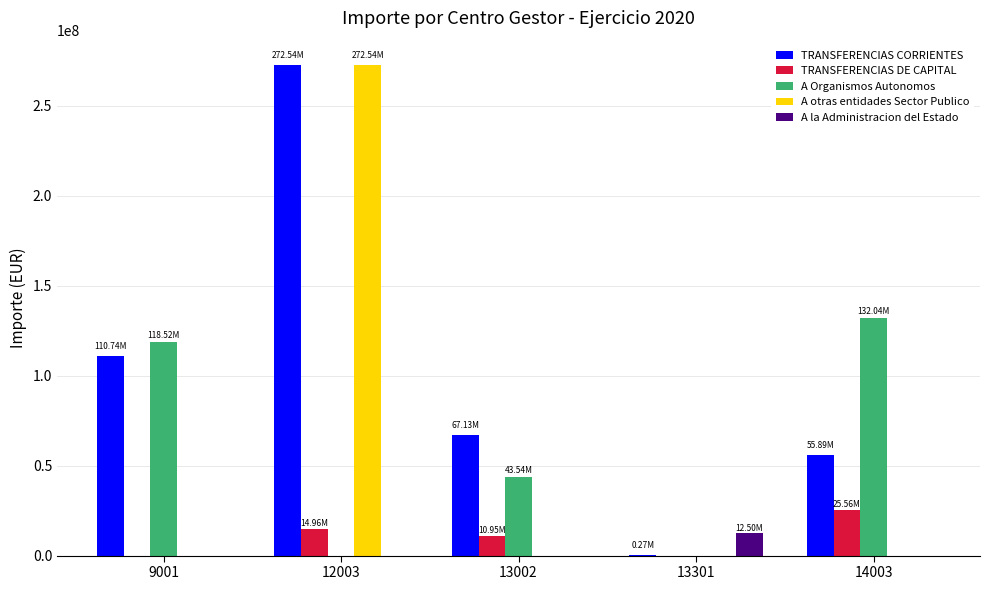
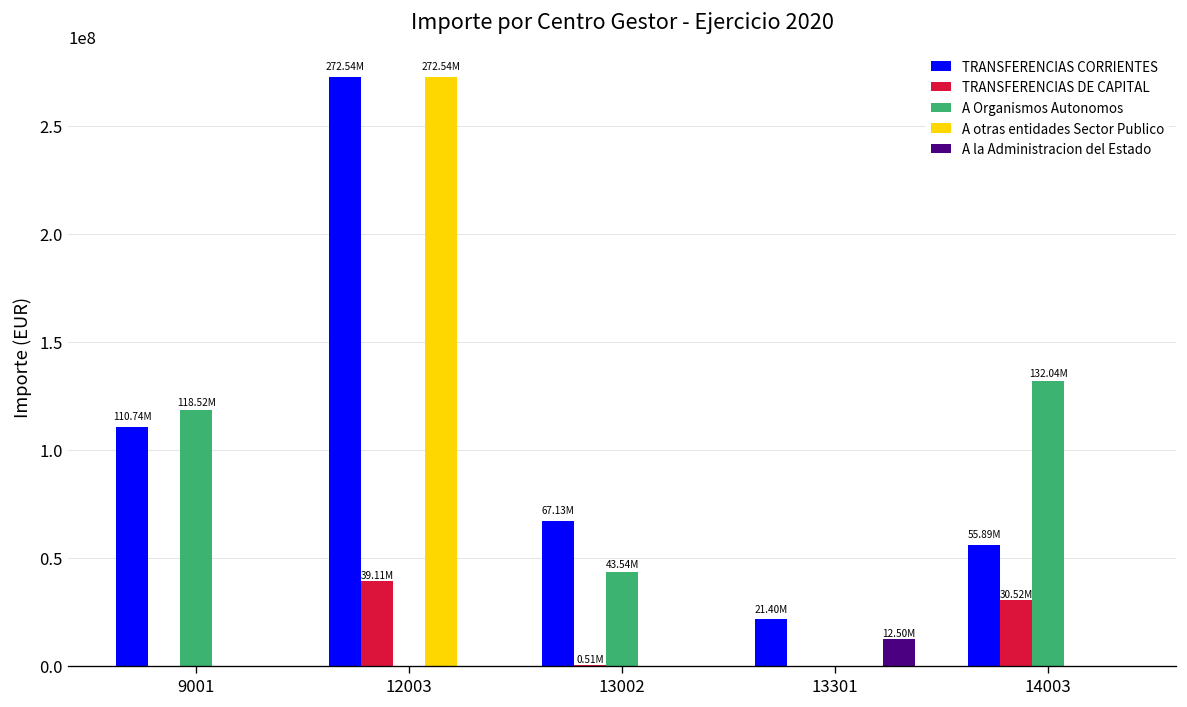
TRANSFERENCIAS DE CAPITAL, 12003: 14.96M -> 39.11M
TRANSFERENCIAS DE CAPITAL, 13002: 10.95M -> 0.51M
TRANSFERENCIAS CORRIENTES, 13301: 0.27M -> 21.40M
TRANSFERENCIAS DE CAPITAL, 14003: 25.56M -> 30.52M
